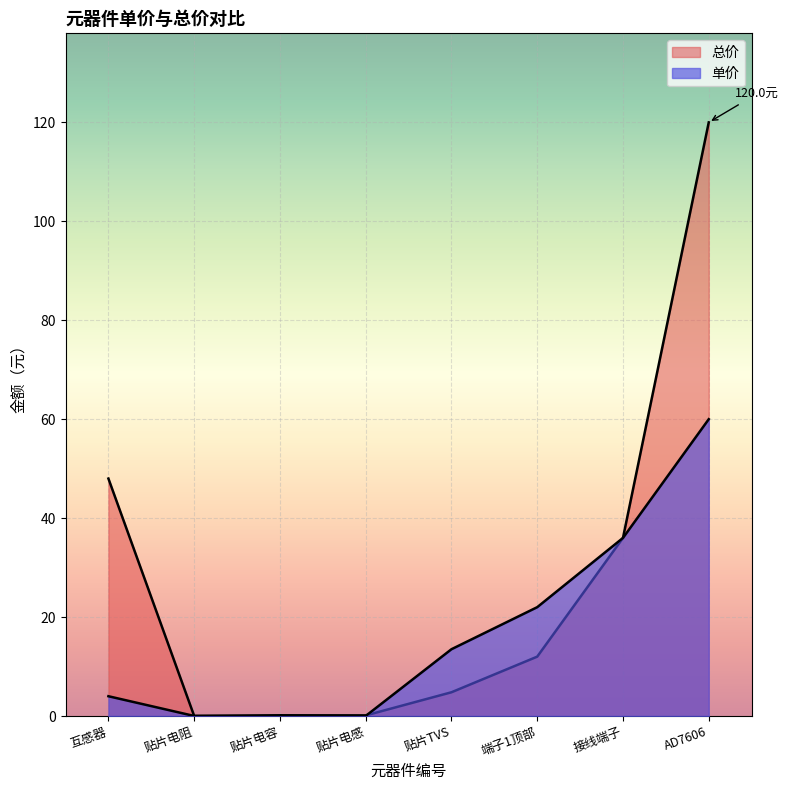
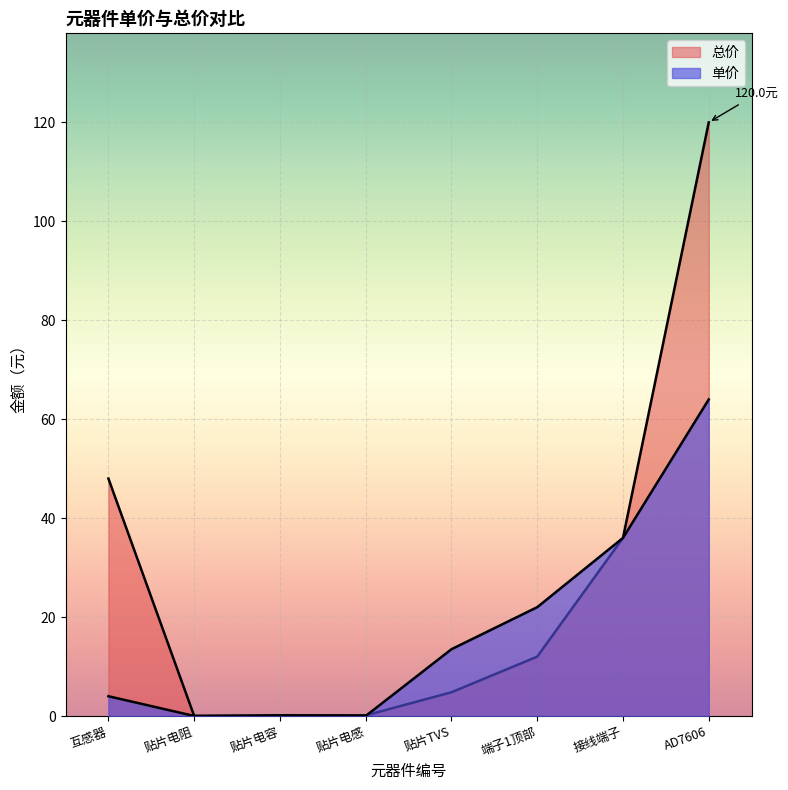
单价, AD7606: 60 -> 64
